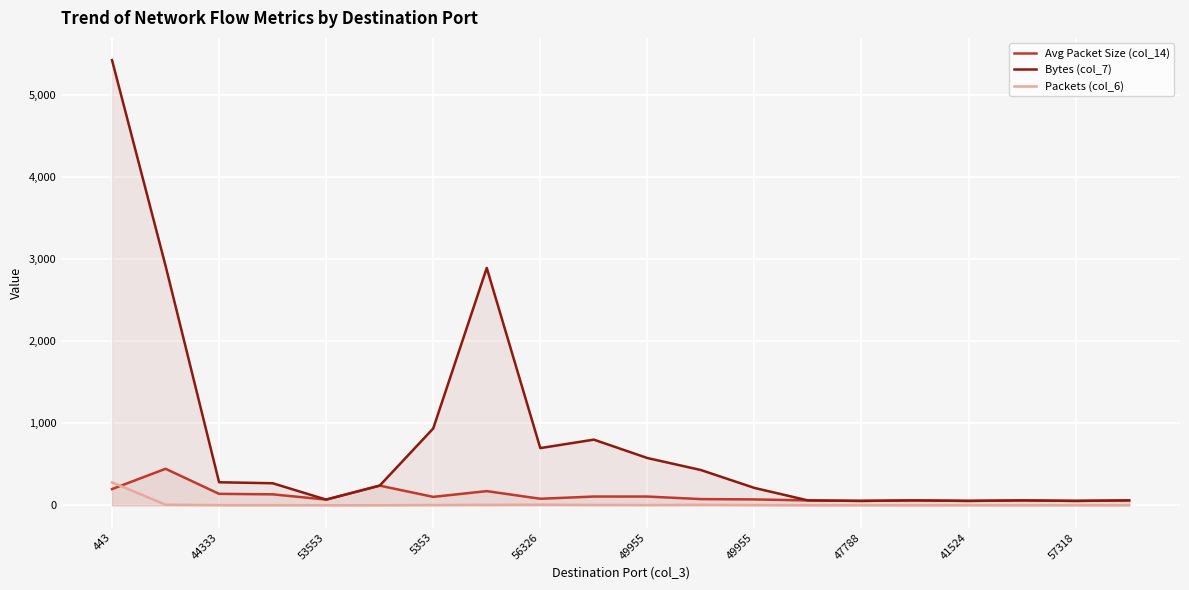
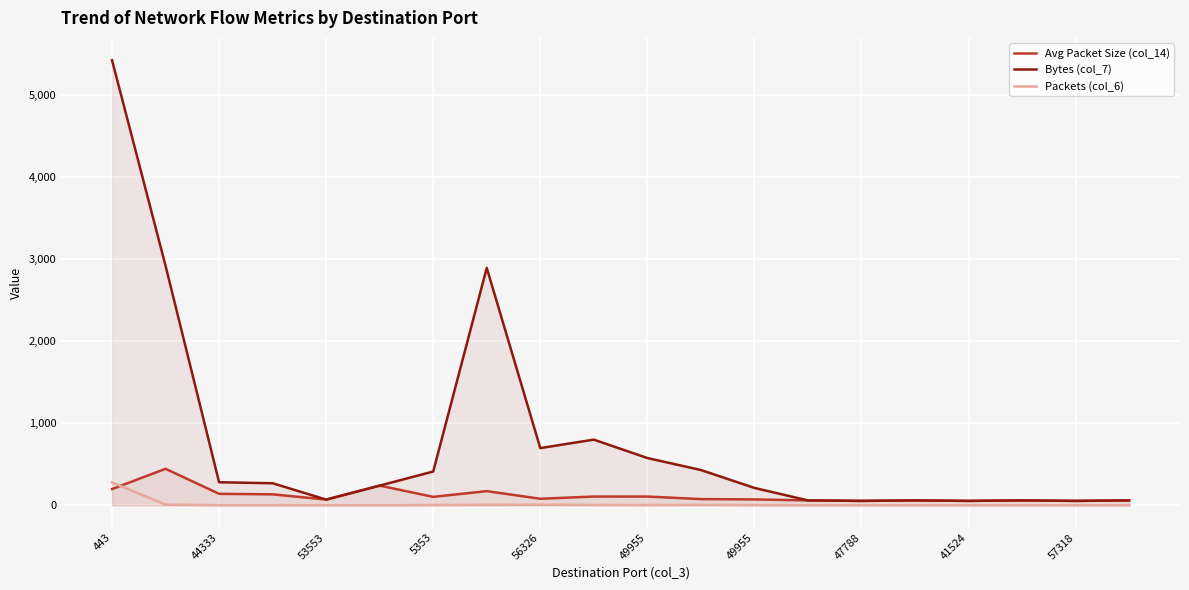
Bytes (col_7), 5353: 900 -> 400
